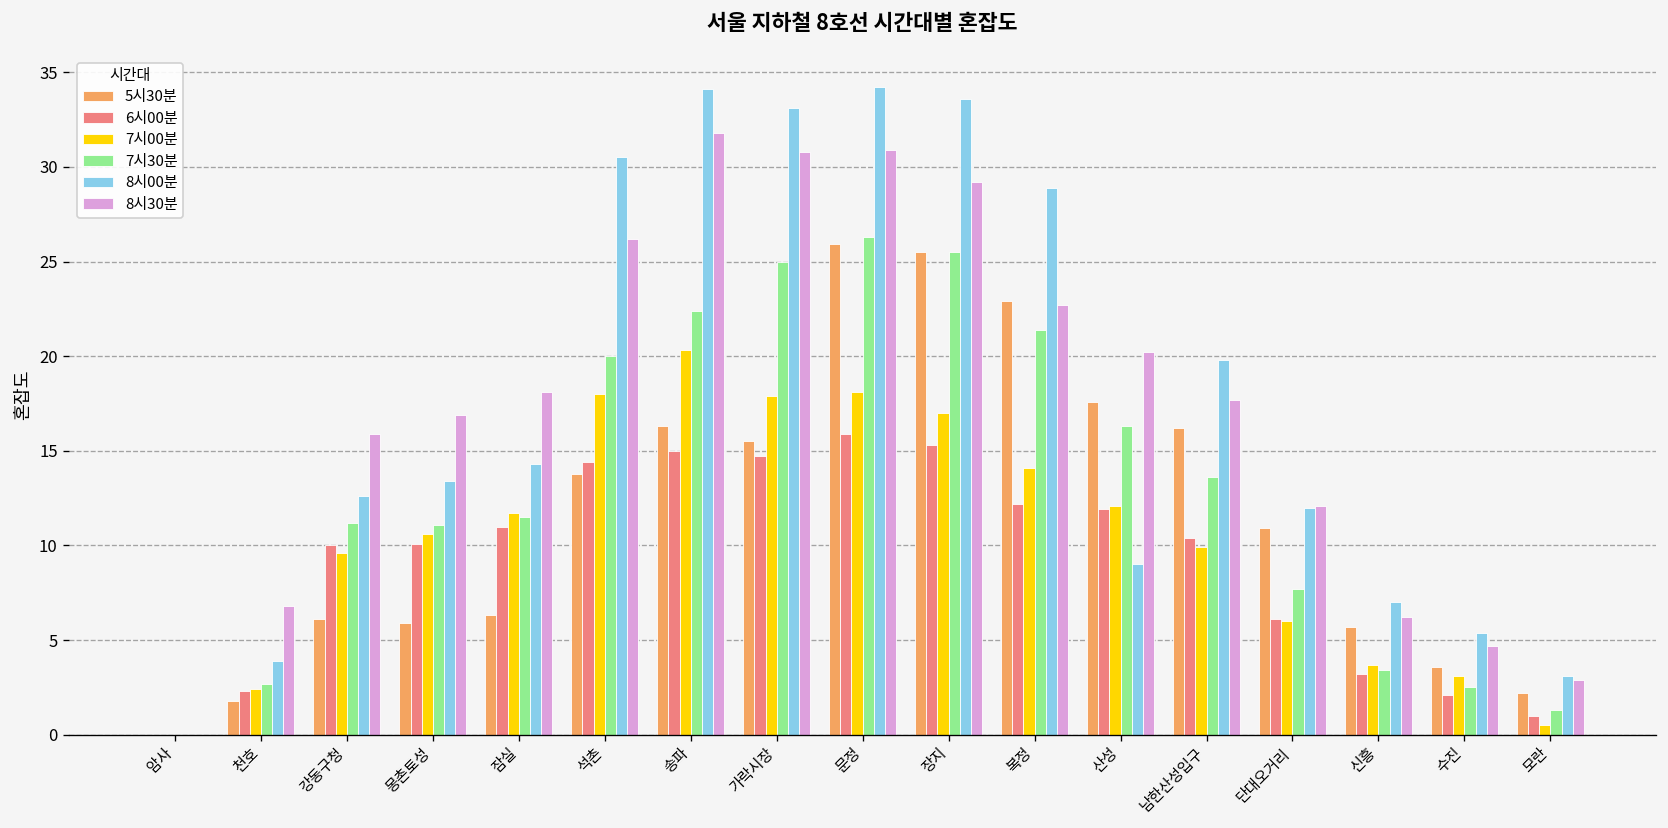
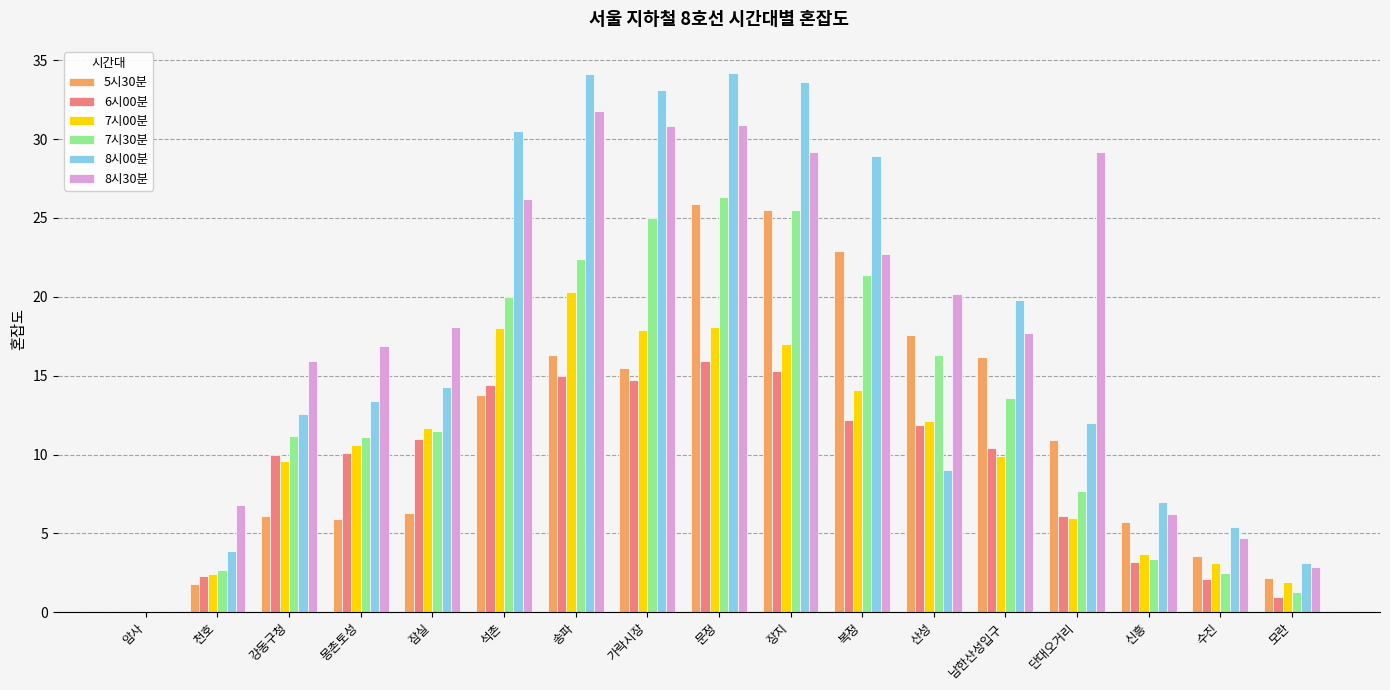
8시30분, 단대오거리: 12.1 -> 29.2
7시00분, 모란: 0.5 -> 1.9
